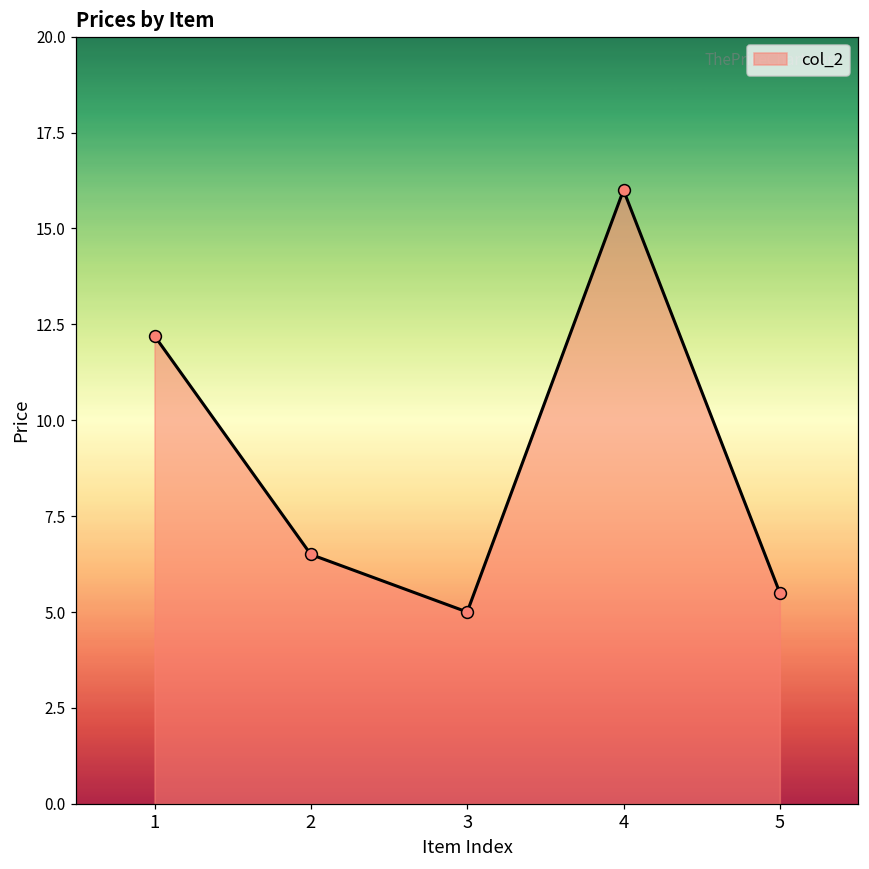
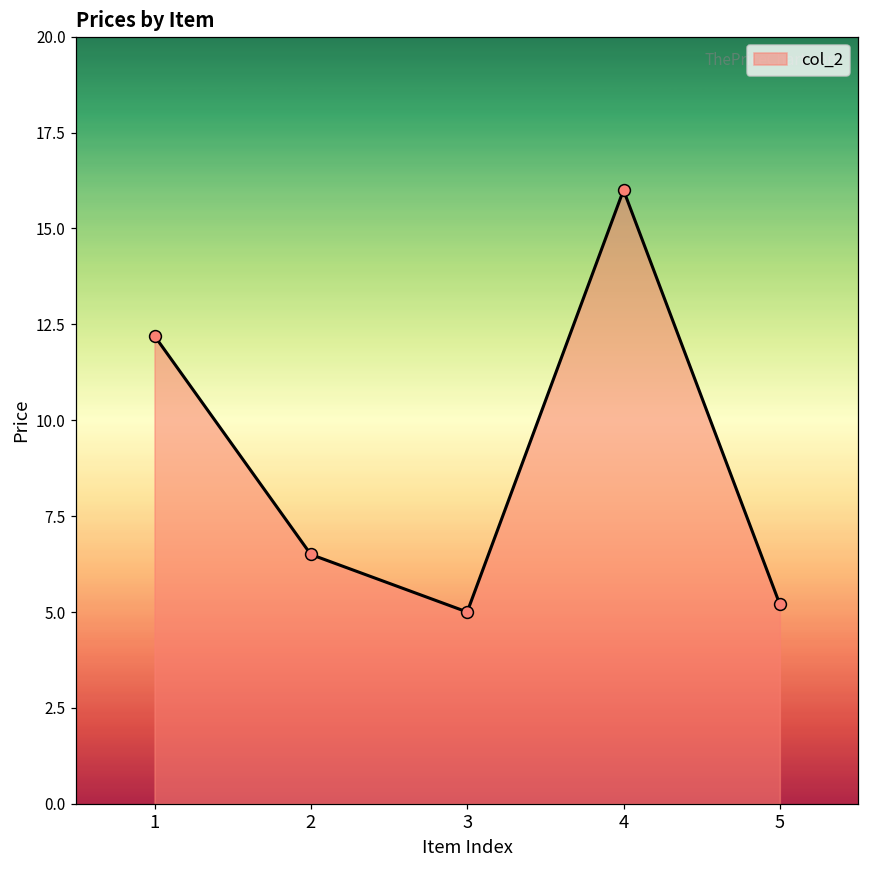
5: 5.5 -> 5.2
